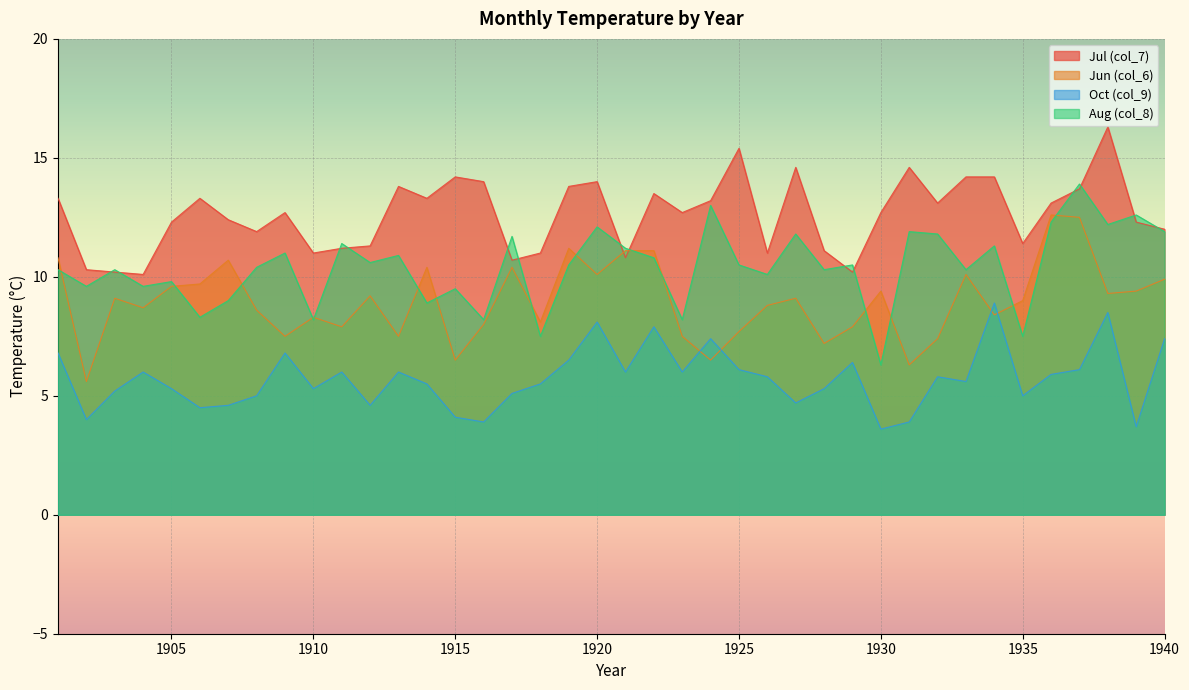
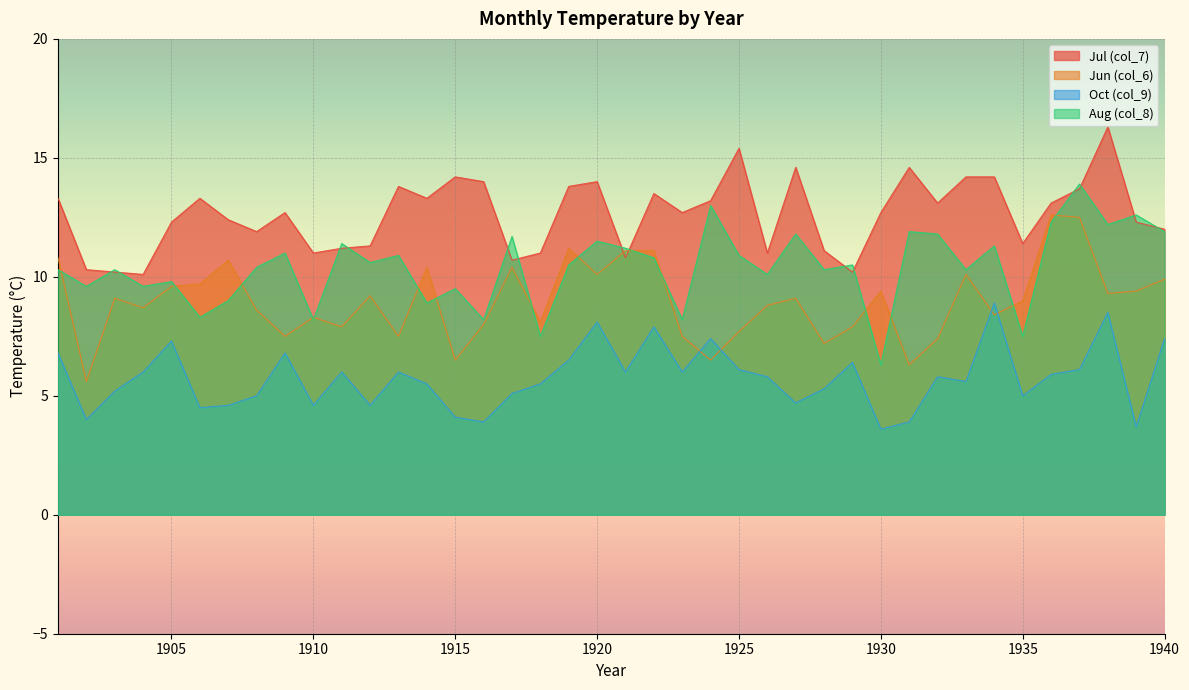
Oct (col_9), 1905: 5.3 -> 7.3
Oct (col_9), 1910: 5.3 -> 4.6
Aug (col_8), 1920: 12.1 -> 11.5
Aug (col_8), 1925: 10.5 -> 10.9
